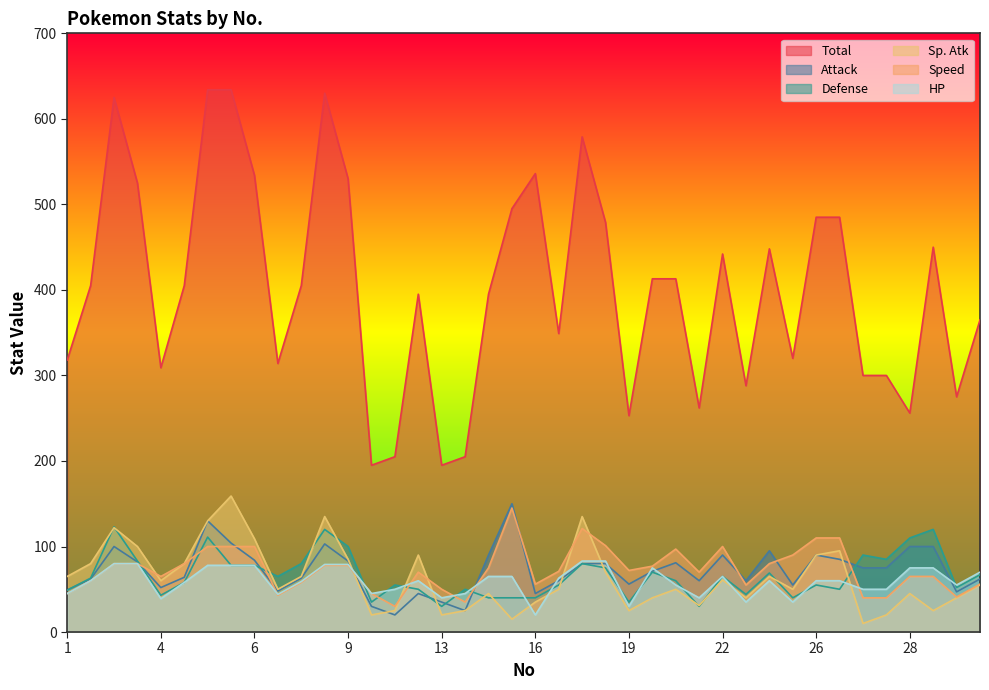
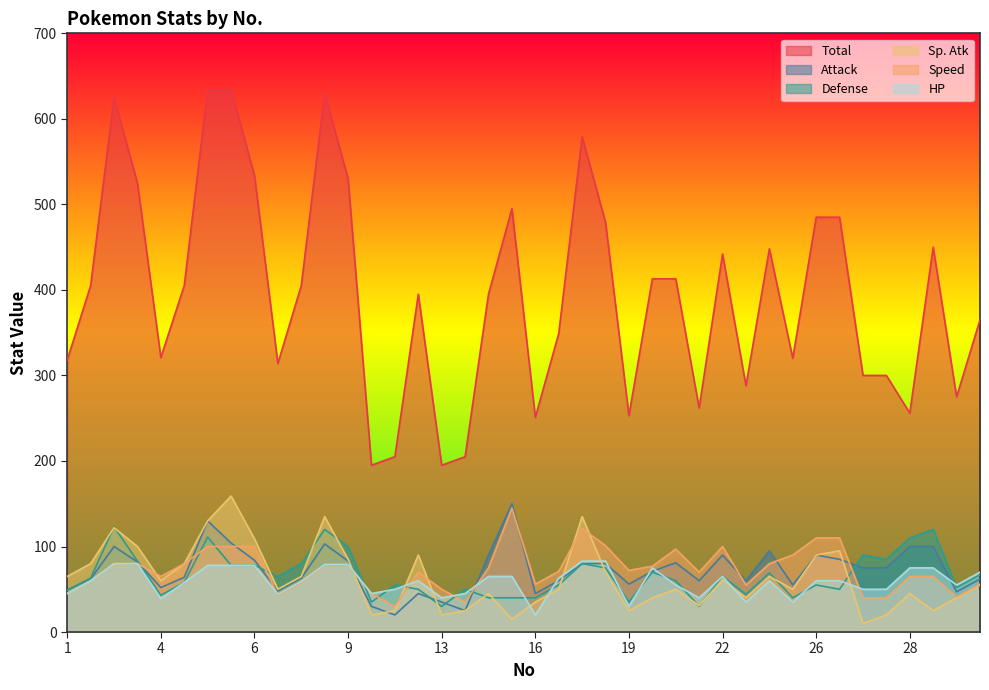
Total, 4: 310 -> 320
Total, 16: 540 -> 250
